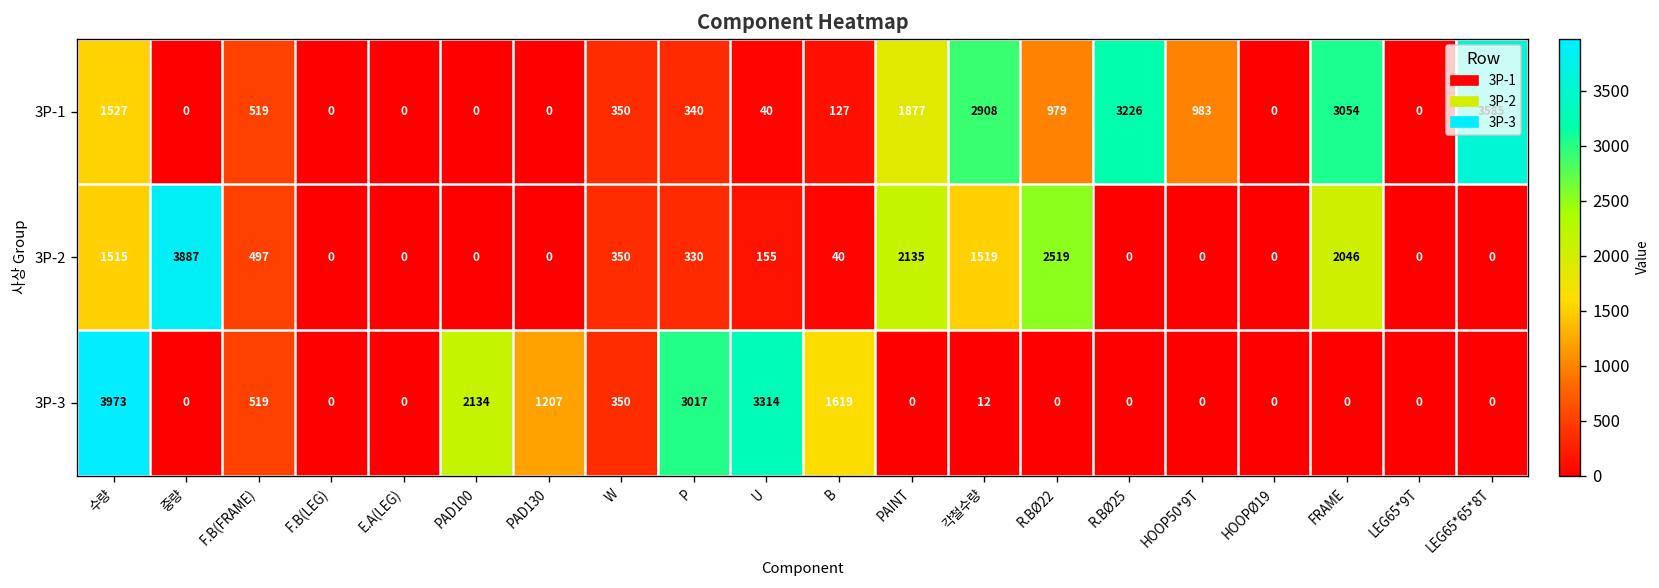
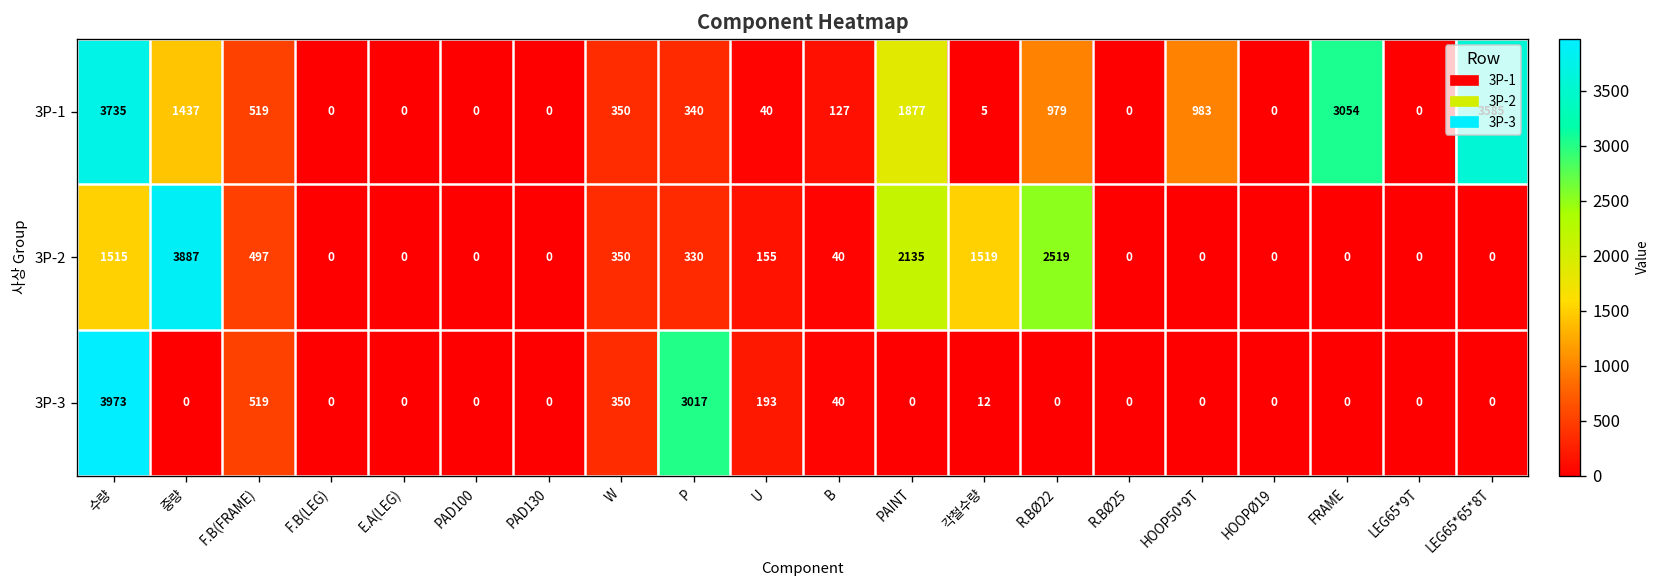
3P-1, 수량: 1527 -> 3735
3P-1, 중량: 0 -> 1437
3P-1, 각철수량: 2908 -> 5
3P-1, R.BØ25: 3226 -> 0
3P-2, FRAME: 2046 -> 0
3P-3, PAD100: 2134 -> 0
3P-3, PAD130: 1207 -> 0
3P-3, U: 3314 -> 193
3P-3, B: 1619 -> 40
